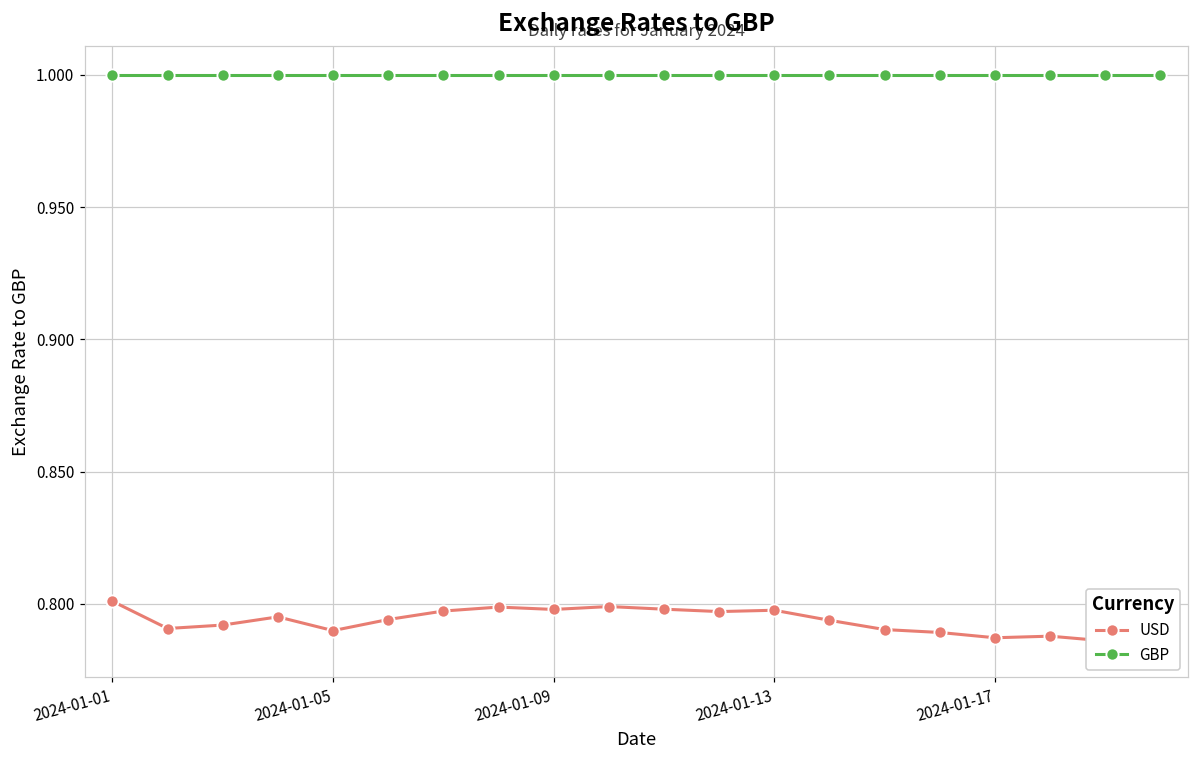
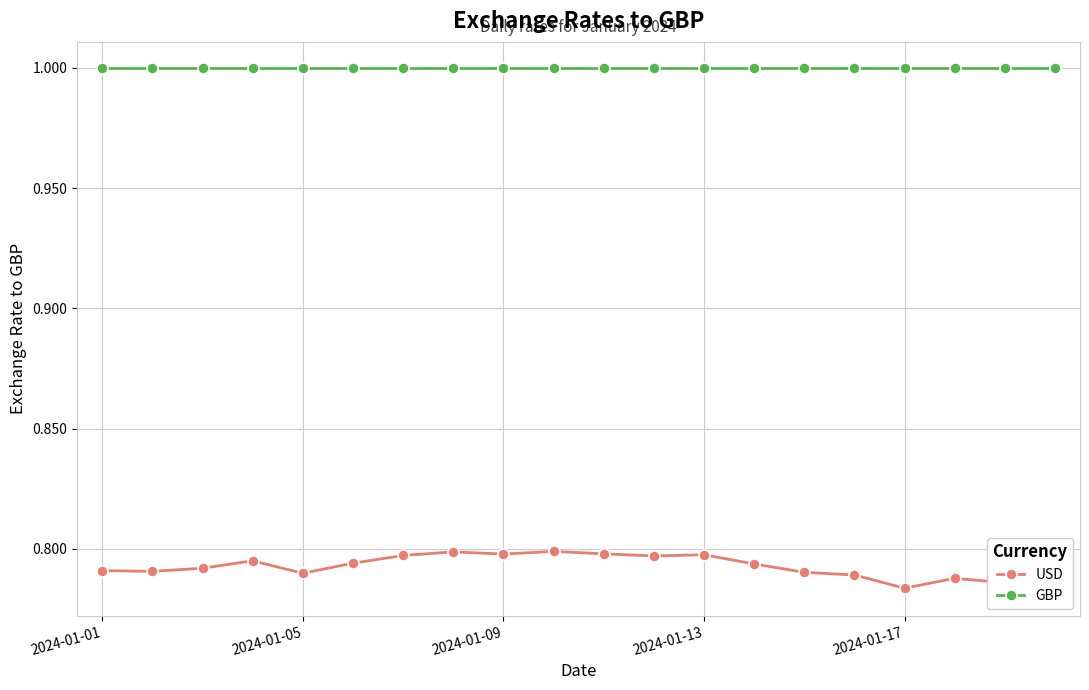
USD, 2024-01-01: 0.801 -> 0.791
USD, 2024-01-17: 0.787 -> 0.784
